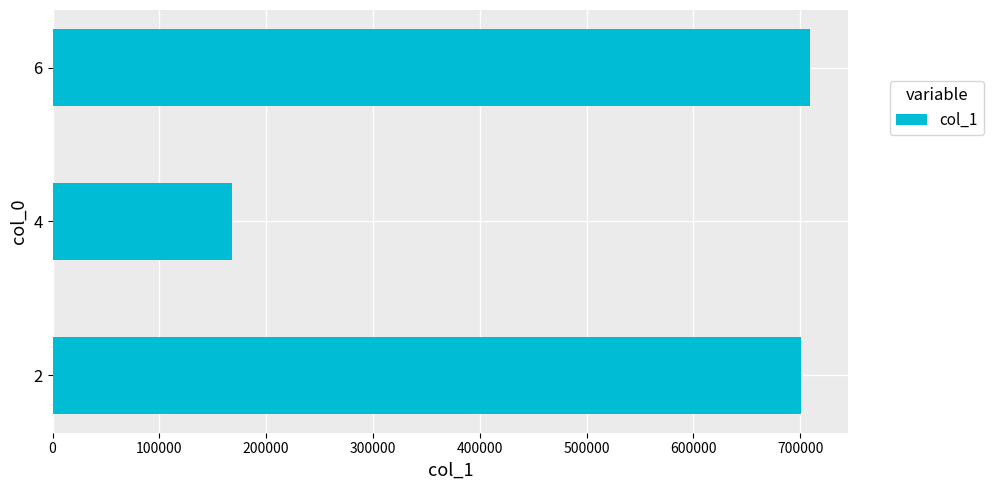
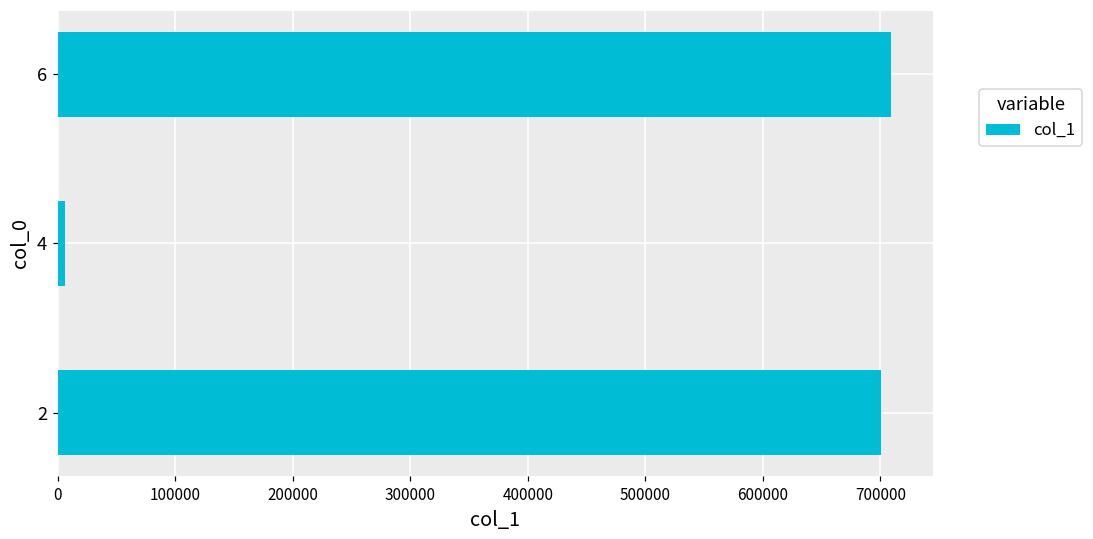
4: 168000 -> 6000
